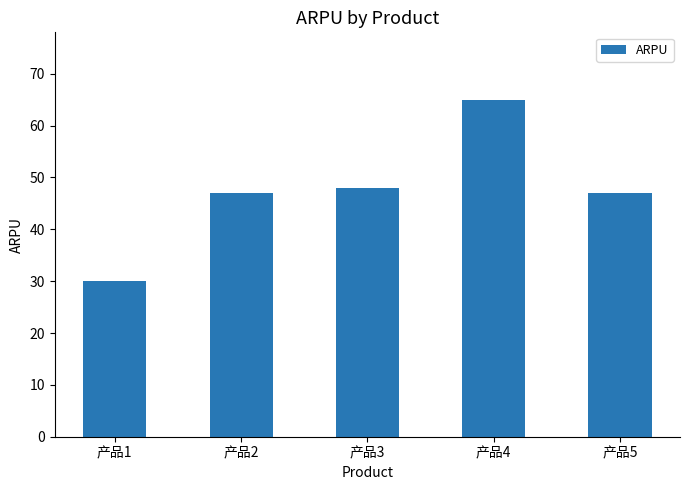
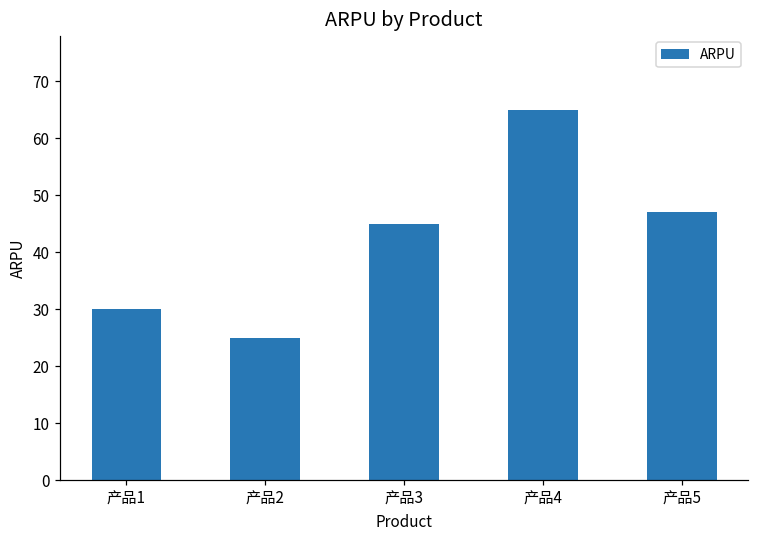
产品2: 47 -> 25
产品3: 48 -> 45
